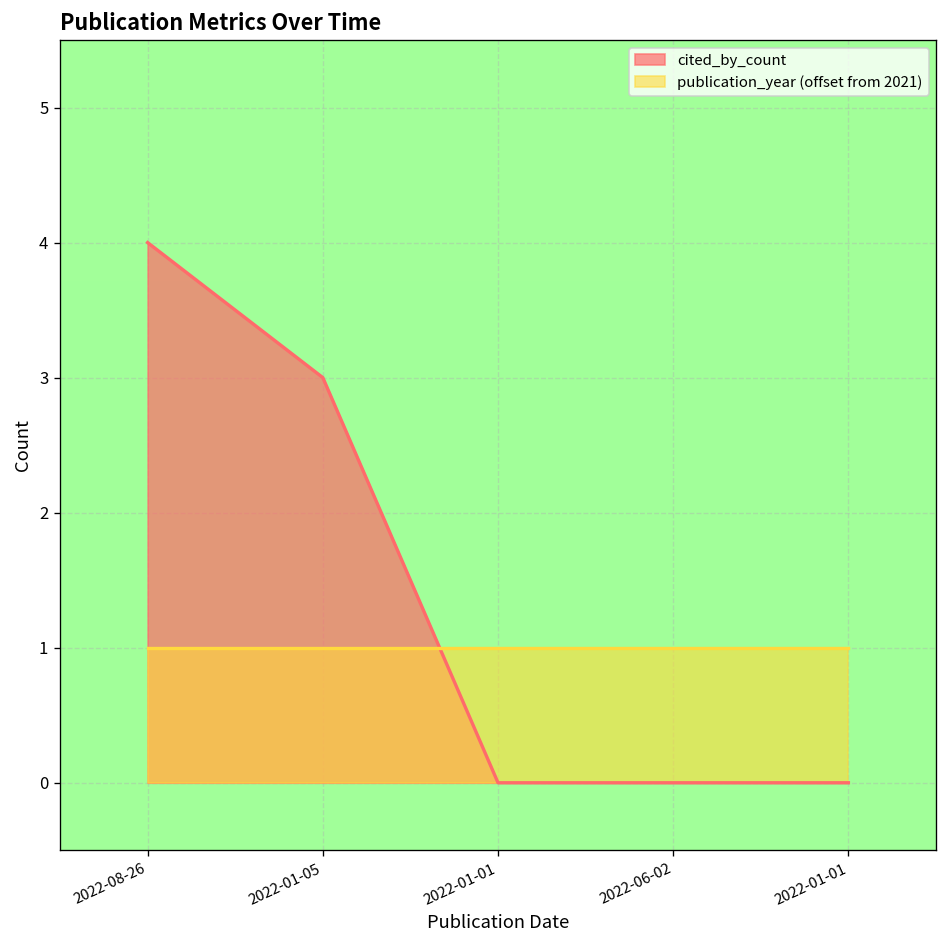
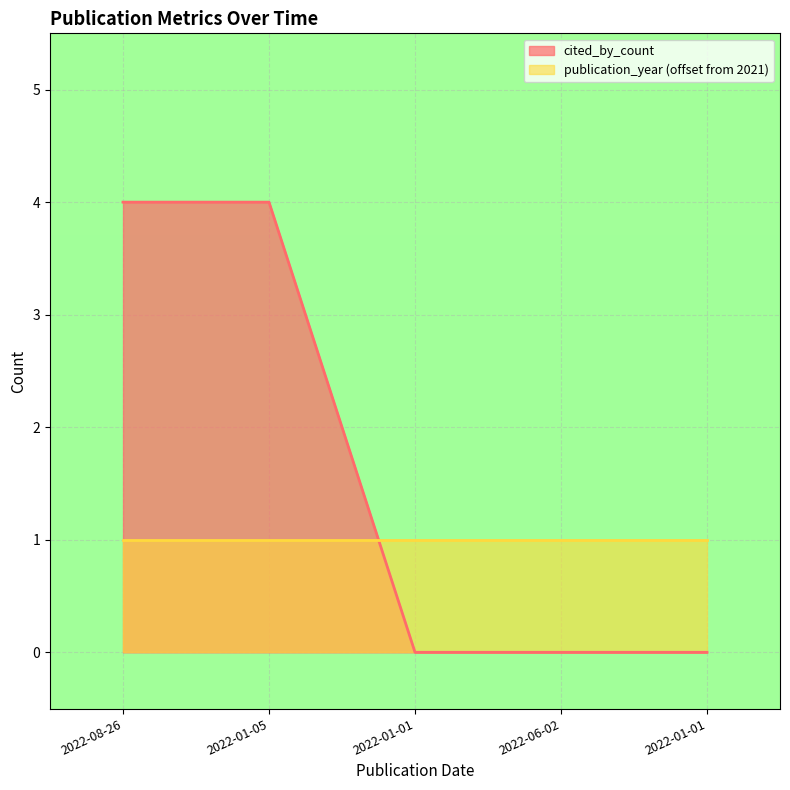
cited_by_count, 2022-01-05: 3 -> 4
